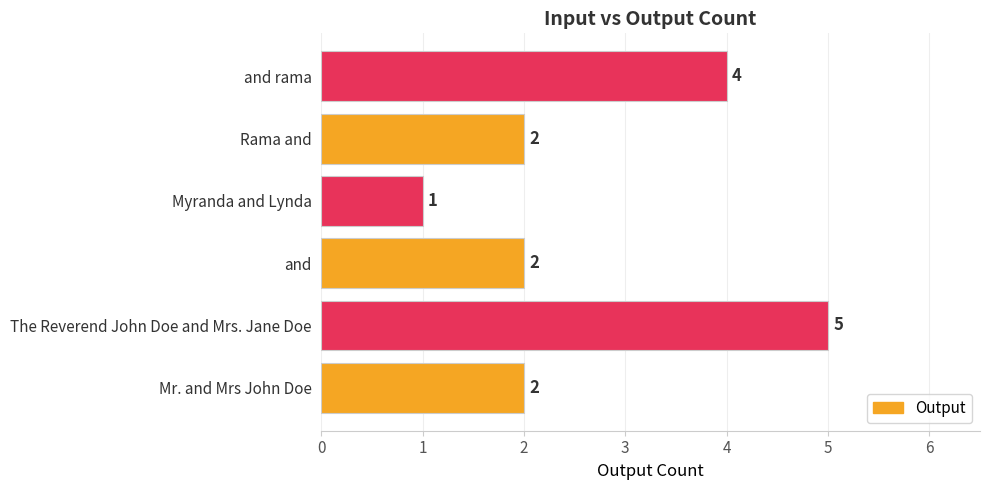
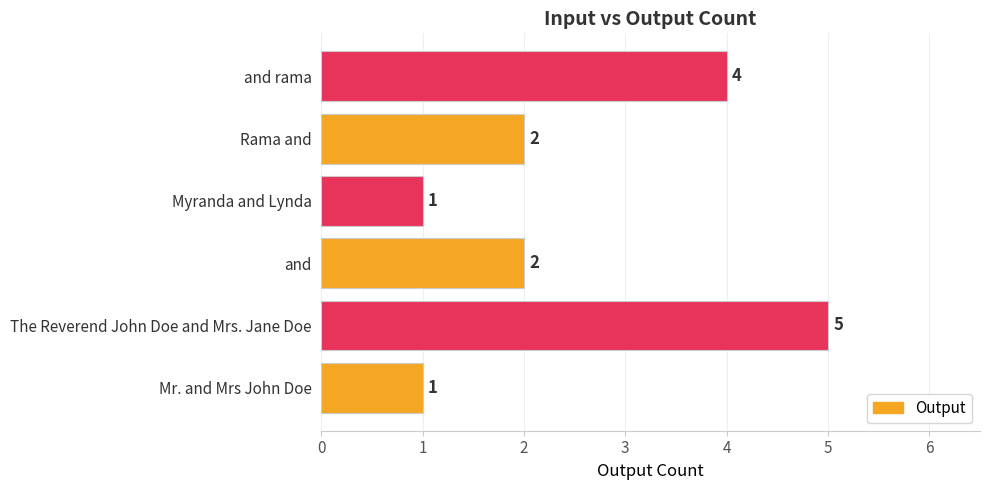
Mr. and Mrs John Doe: 2 -> 1
